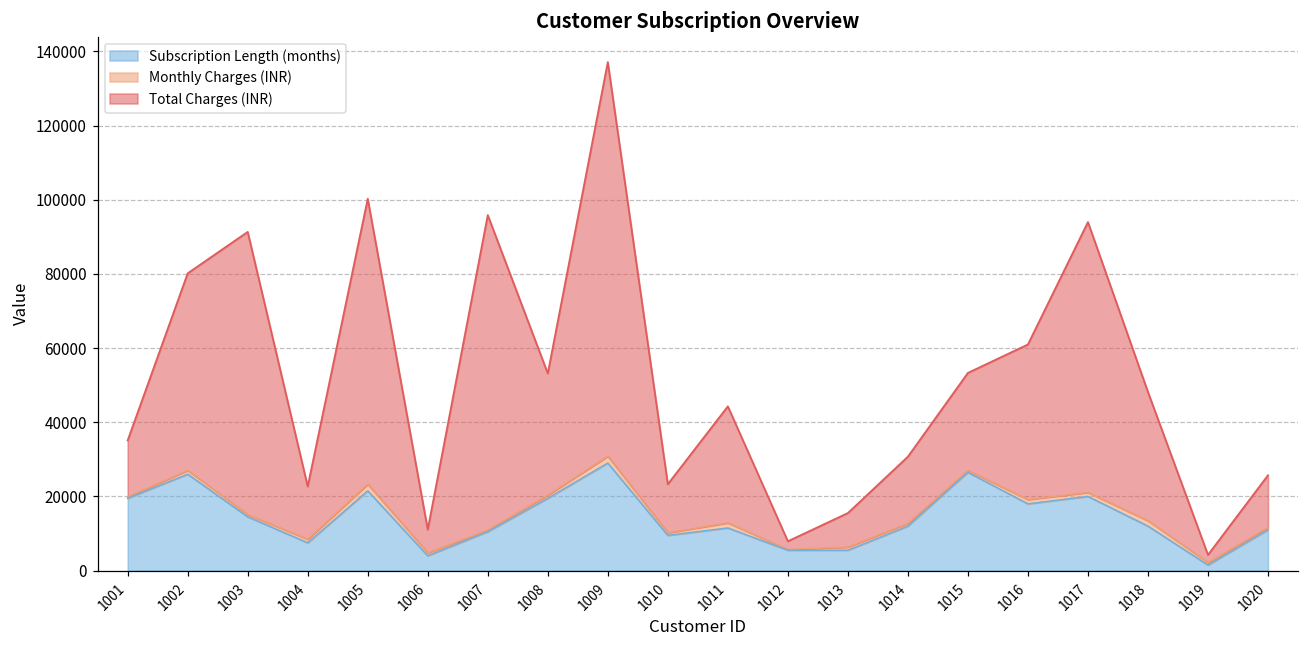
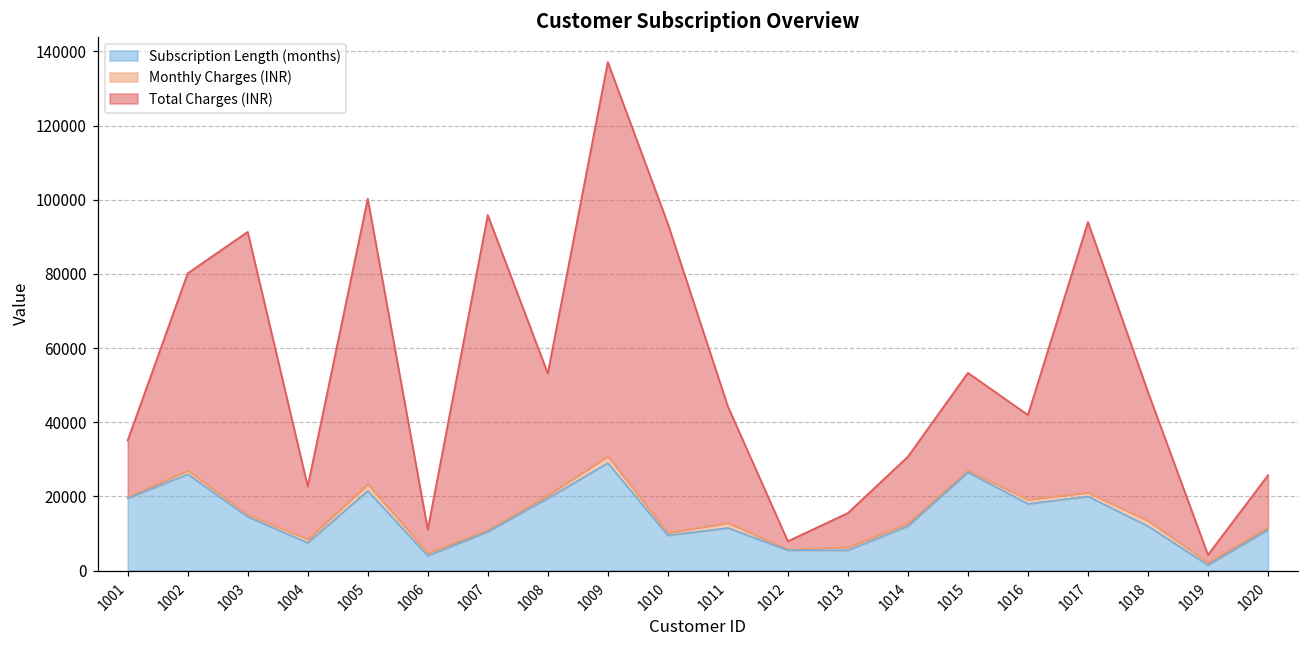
Total Charges (INR), 1010: 13000 -> 83000
Total Charges (INR), 1016: 42000 -> 23000
